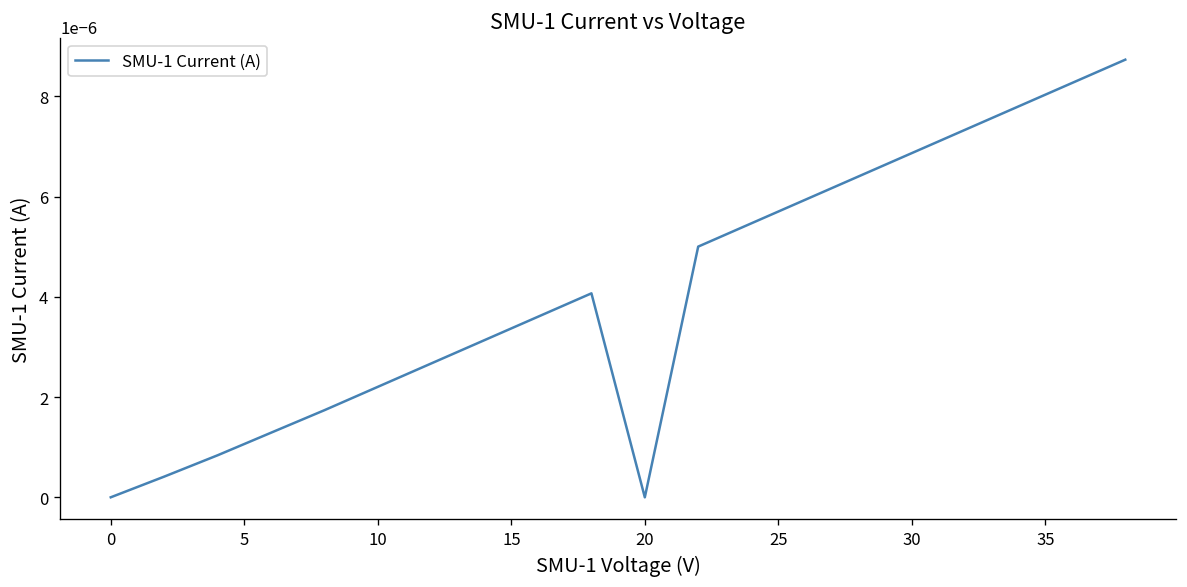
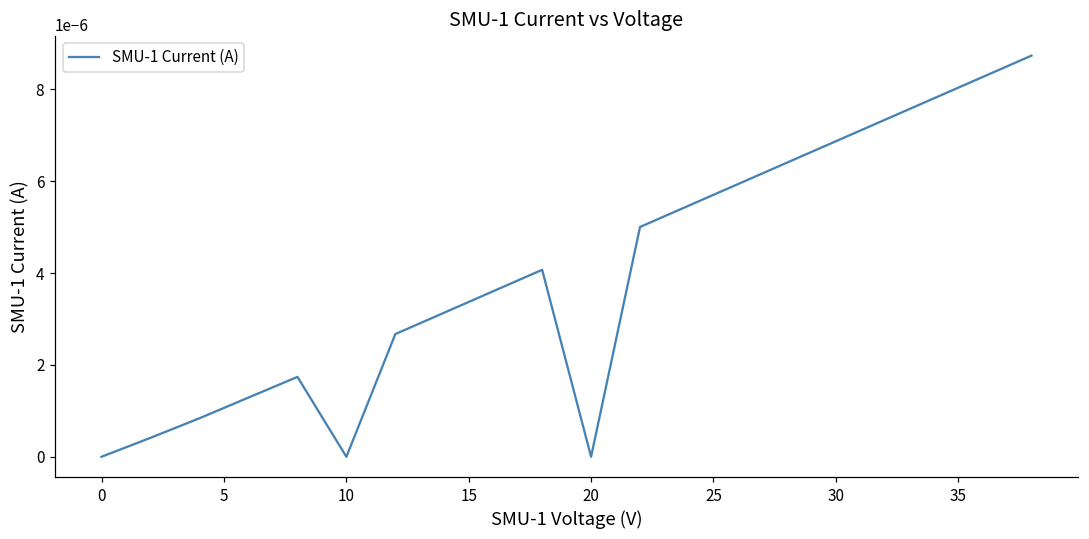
10: 0.000002 -> 0.000000
